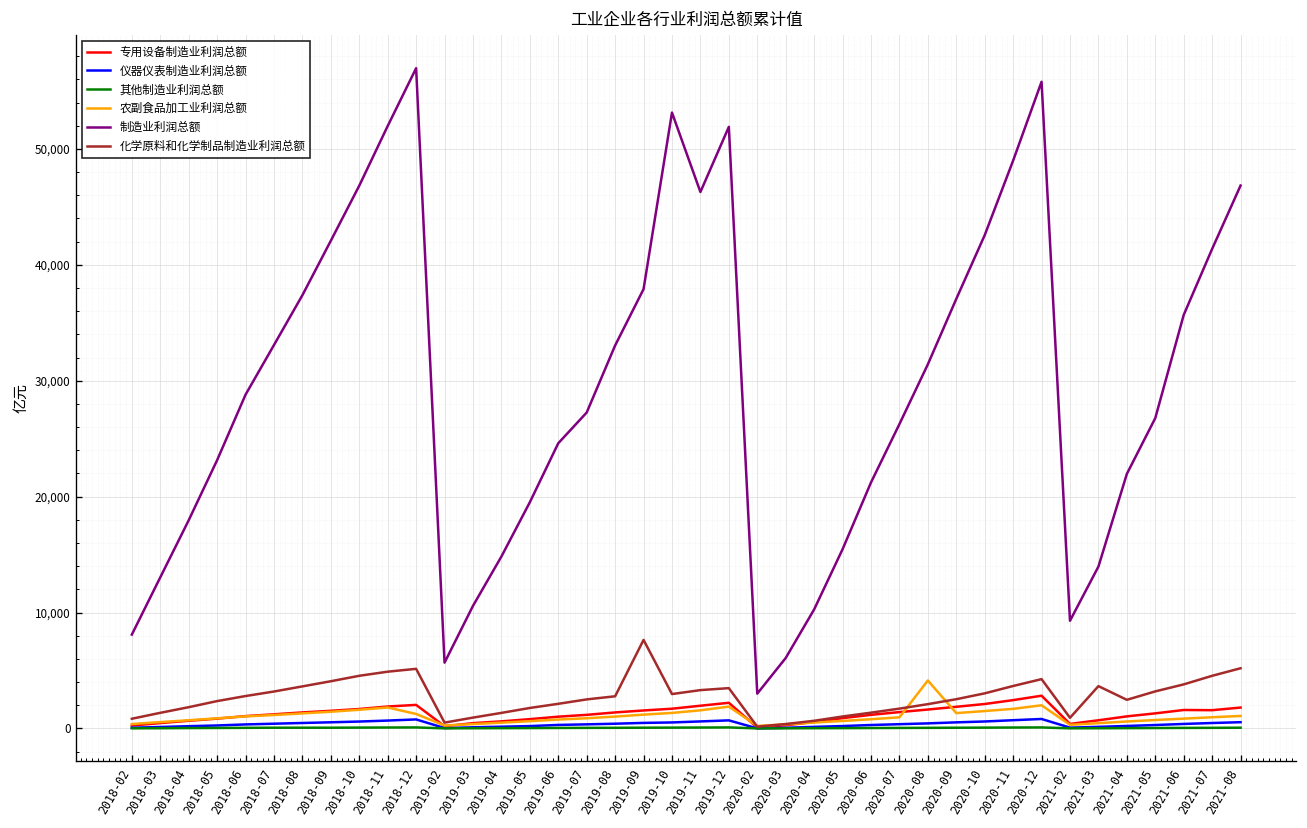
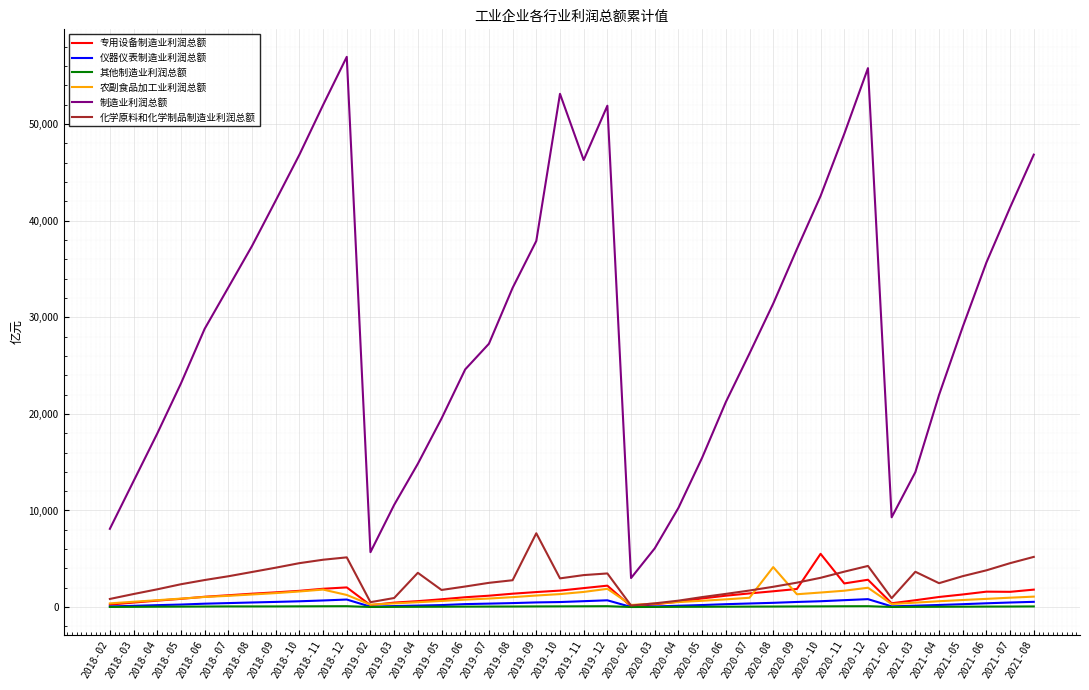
化学原料和化学制品制造业利润总额, 2019-04: 1,000 -> 4,000
专用设备制造业利润总额, 2020-10: 2,000 -> 6,000
制造业利润总额, 2021-05: 27,000 -> 29,000
